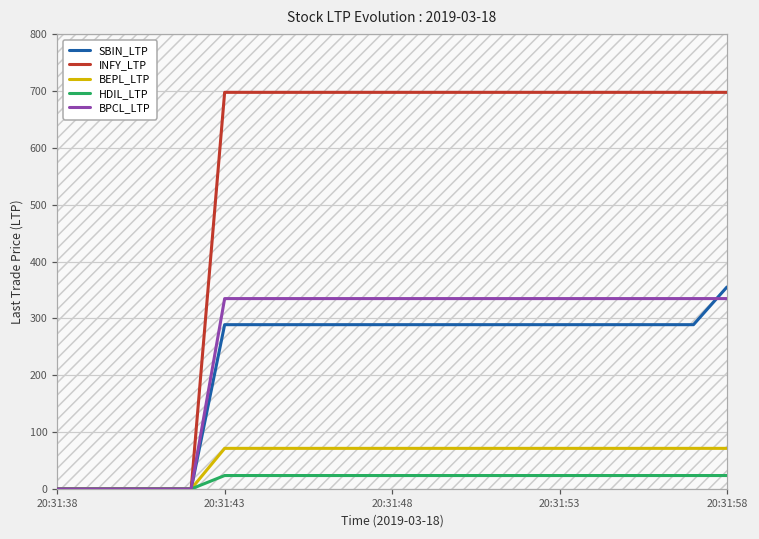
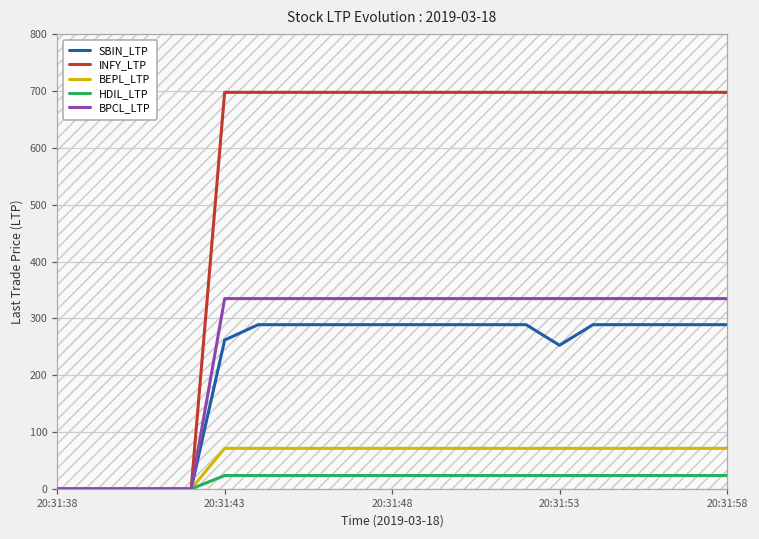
SBIN_LTP, 20:31:43: 290 -> 260
SBIN_LTP, 20:31:53: 290 -> 250
SBIN_LTP, 20:31:58: 360 -> 290
